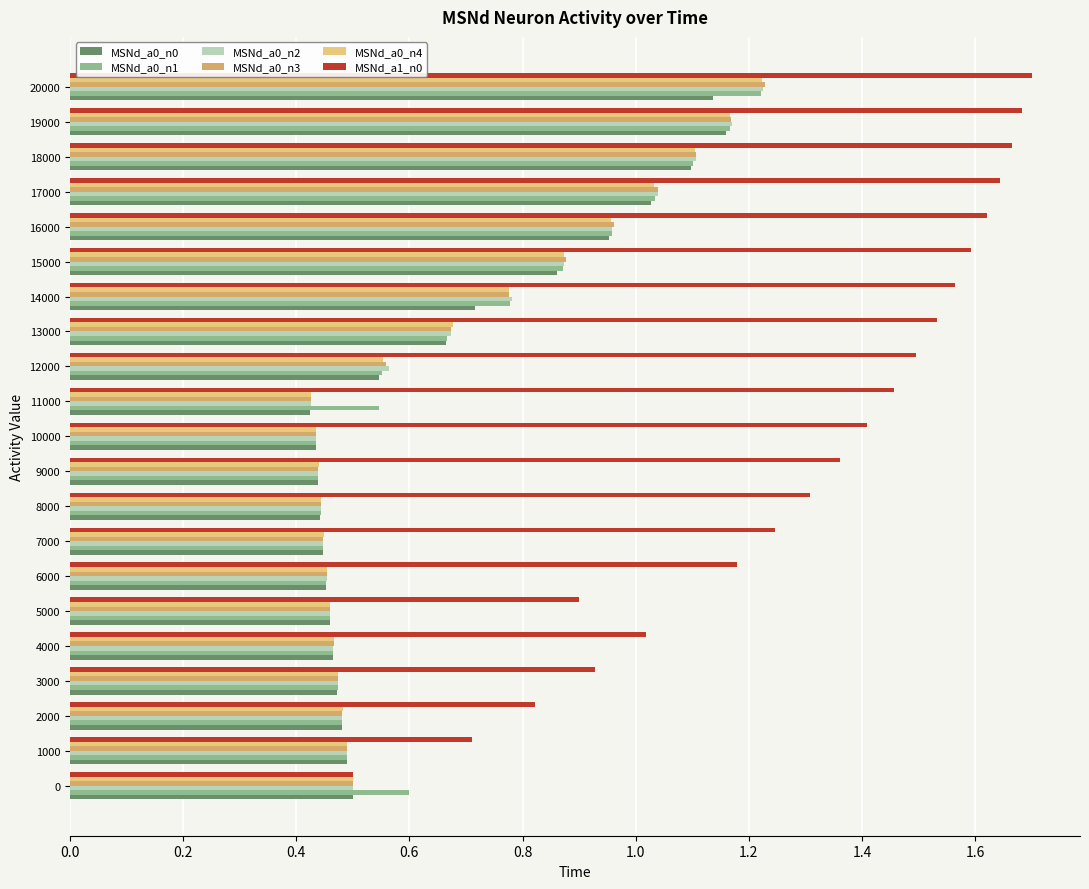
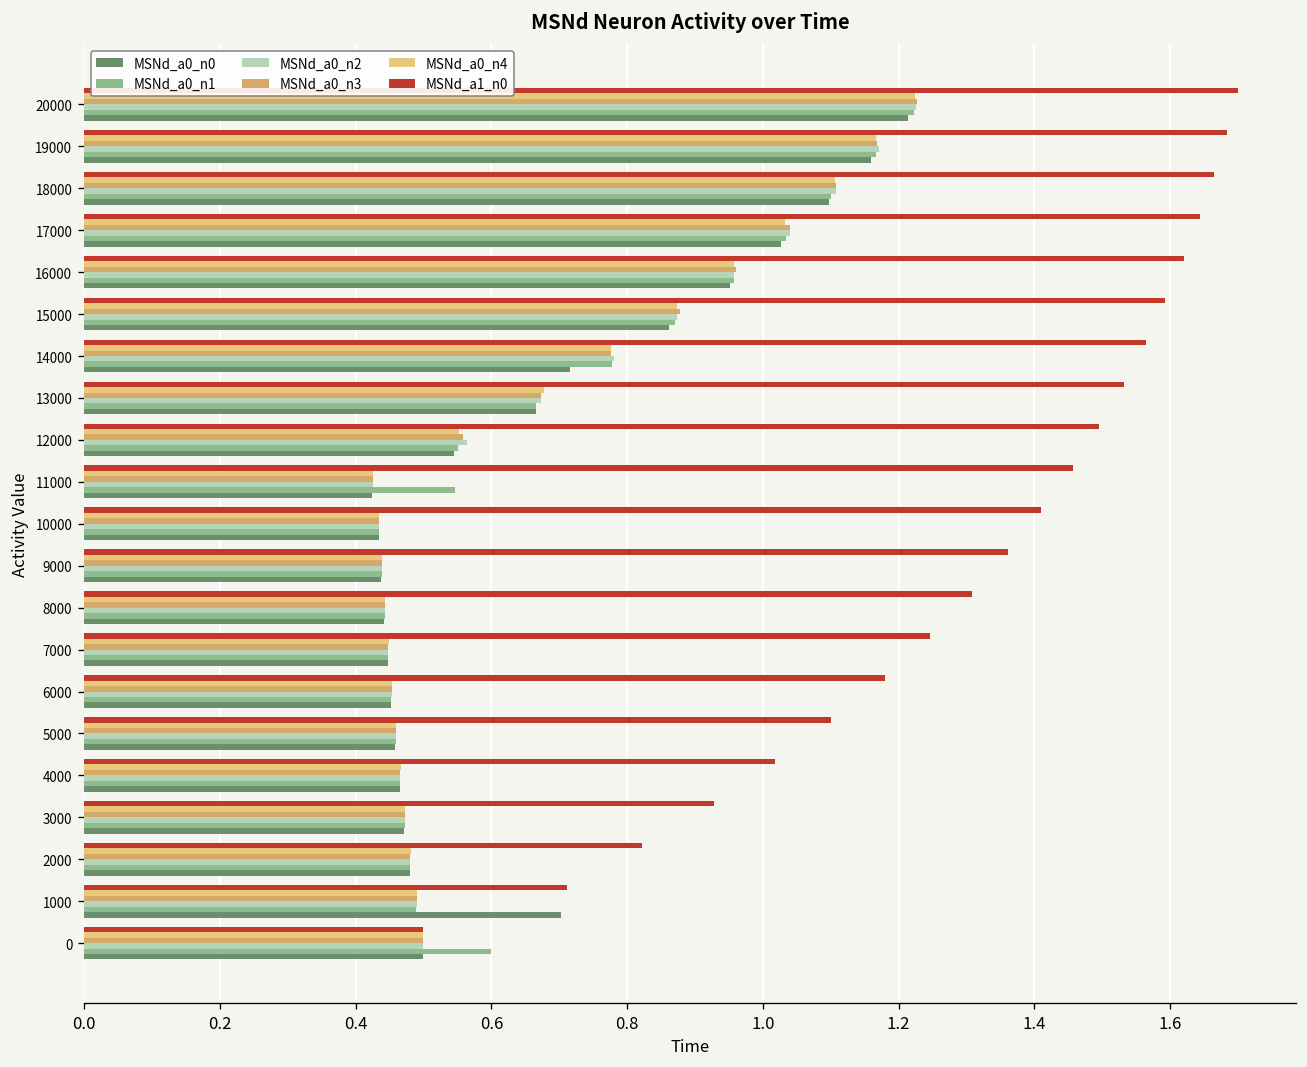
MSNd_a0_n0, 20000: 1.14 -> 1.21
MSNd_a1_n0, 5000: 0.9 -> 1.1
MSNd_a0_n0, 1000: 0.49 -> 0.70
